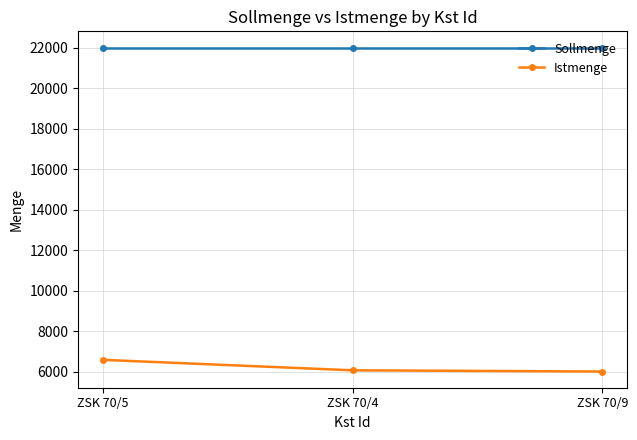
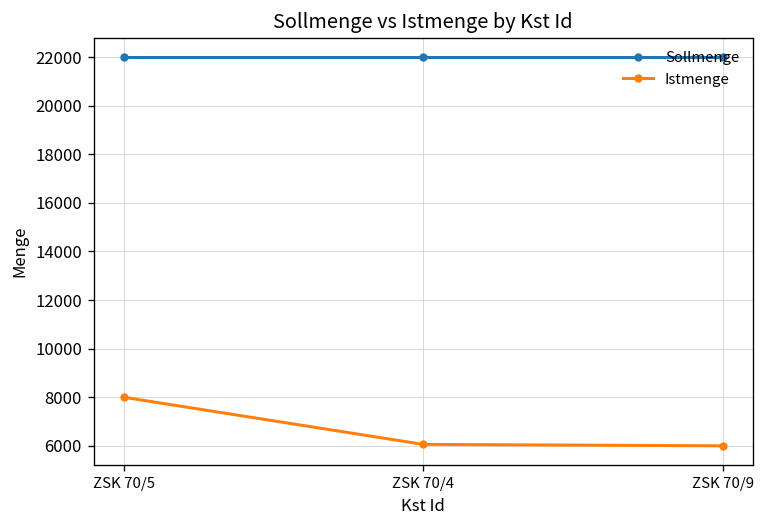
Istmenge, ZSK 70/5: 6600 -> 8000
